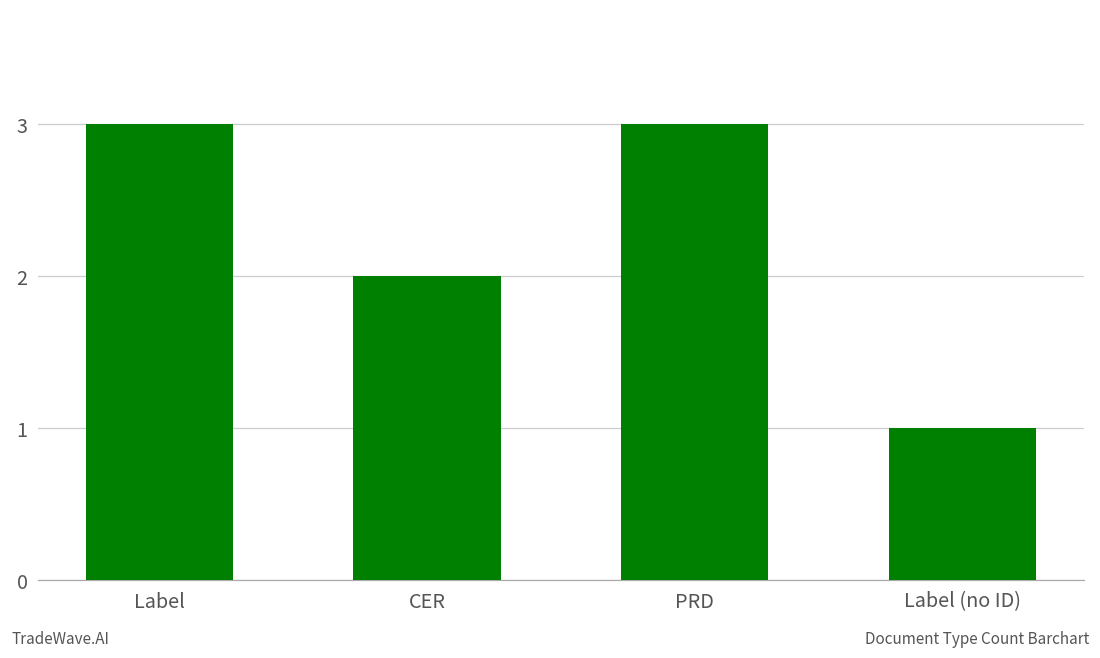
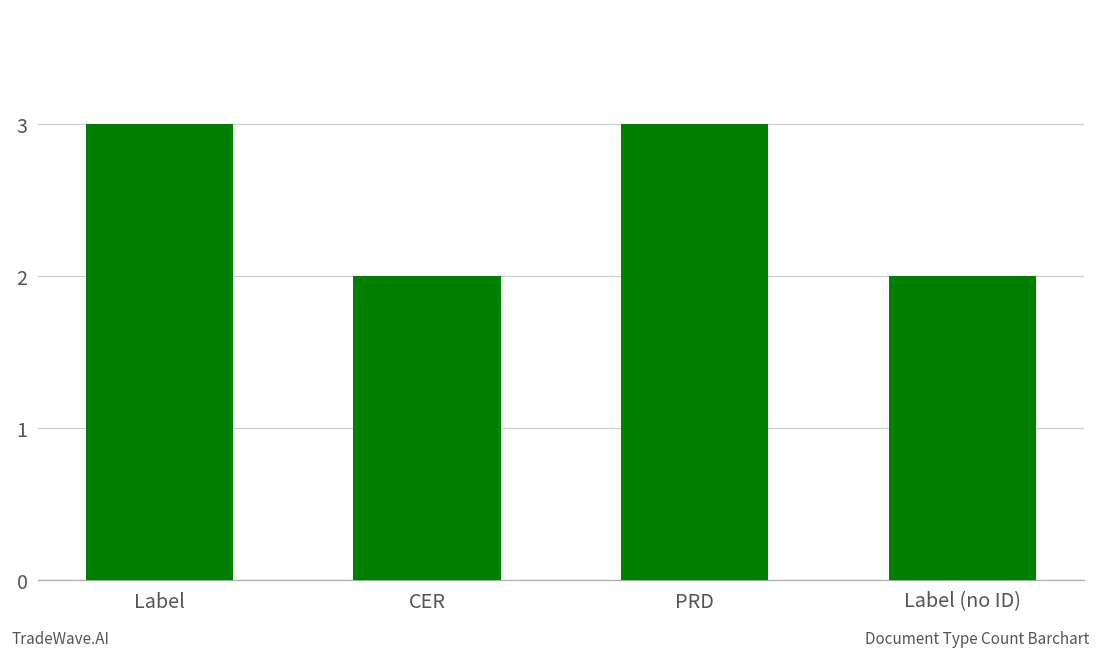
Label (no ID): 1 -> 2
